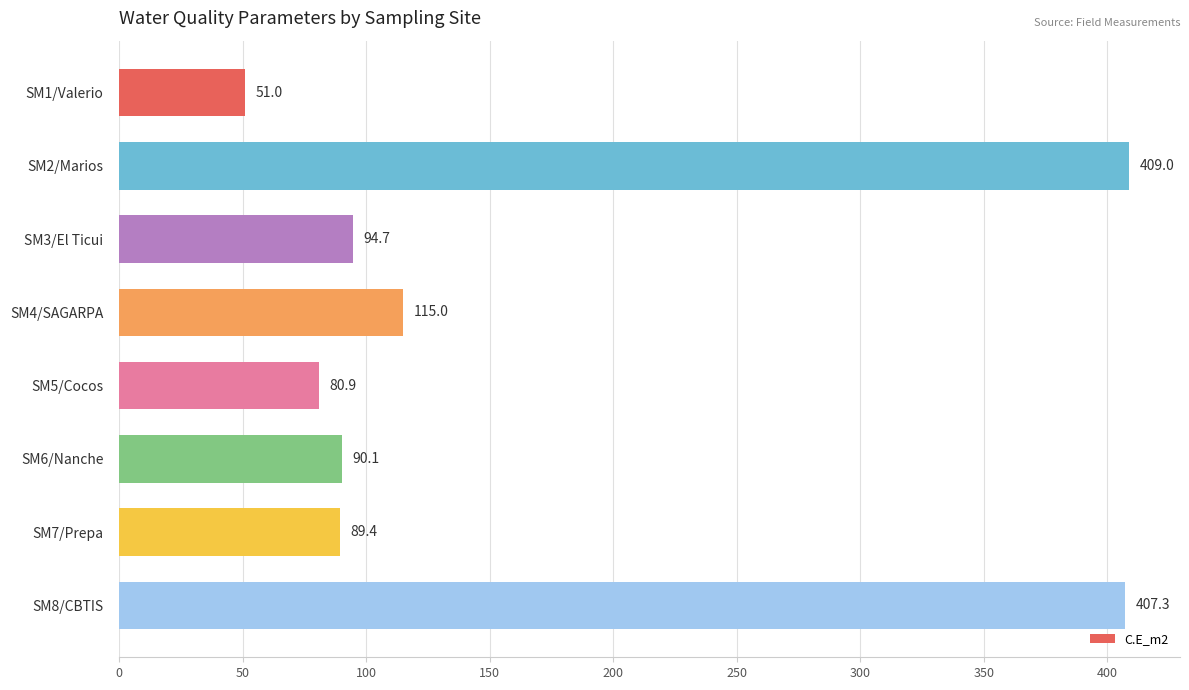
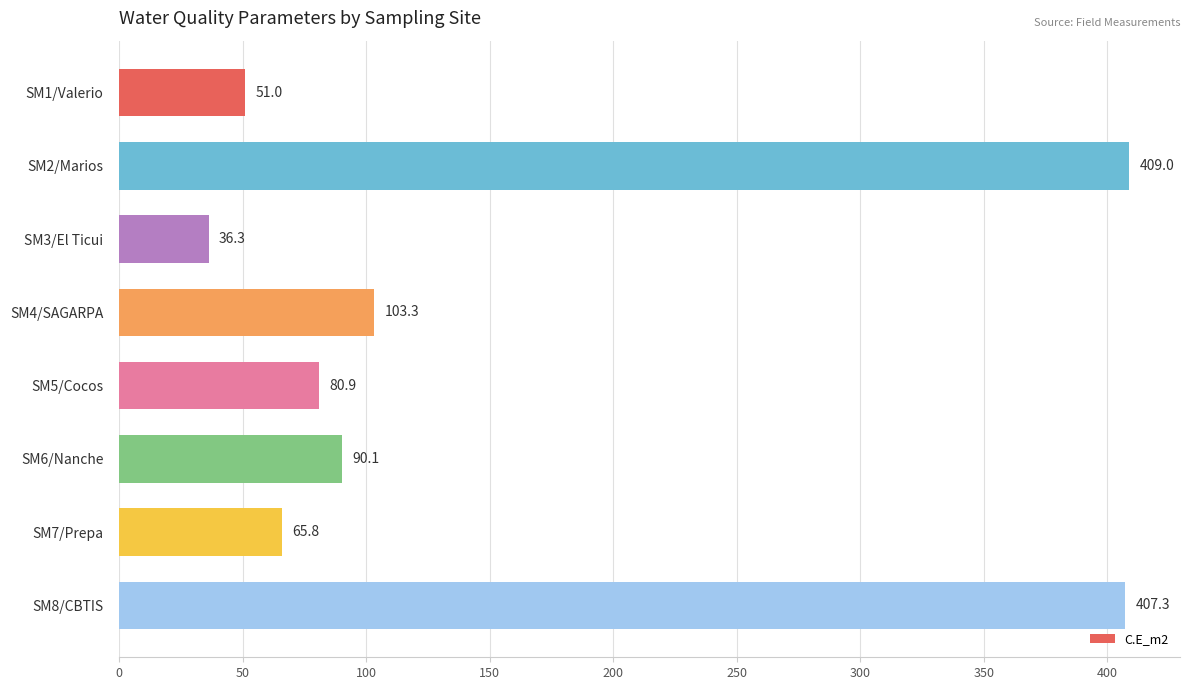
SM3/El Ticui: 94.7 -> 36.3
SM4/SAGARPA: 115.0 -> 103.3
SM7/Prepa: 89.4 -> 65.8
